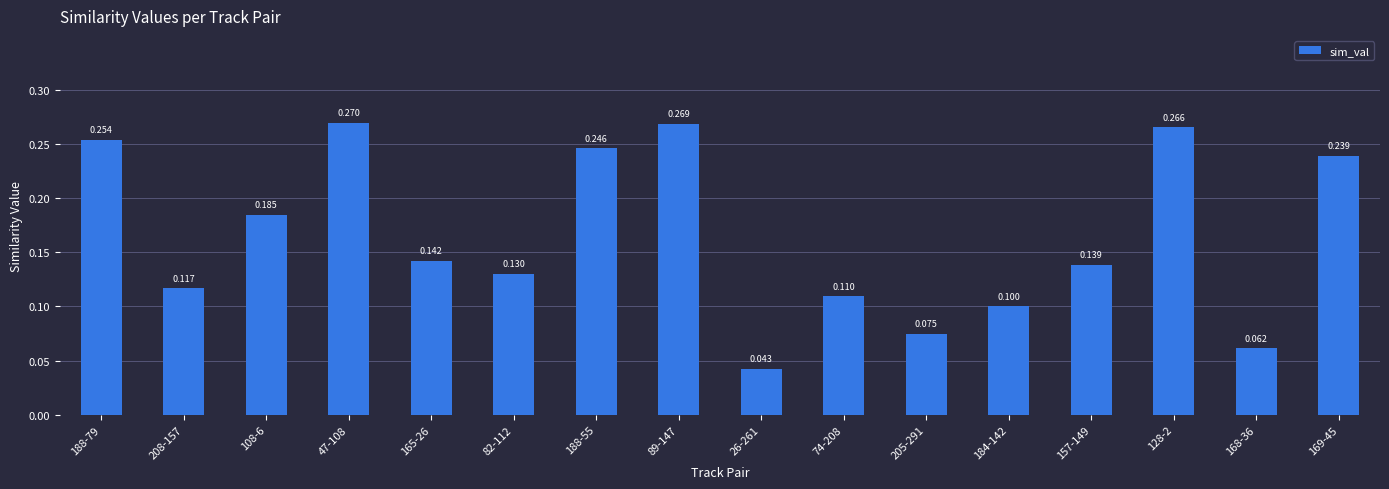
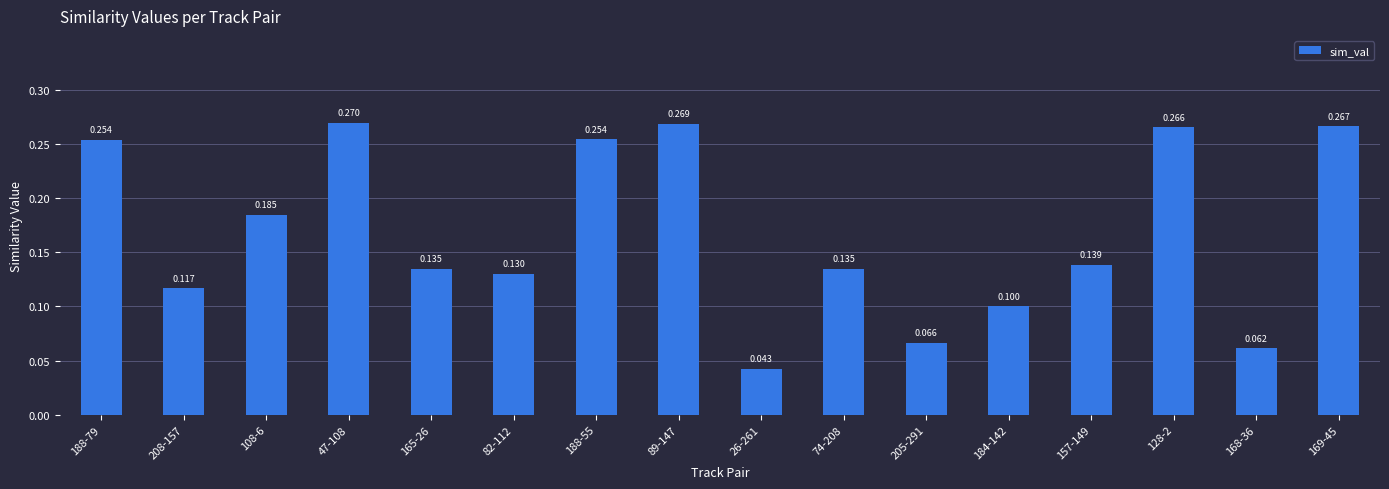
165-26: 0.142 -> 0.135
188-55: 0.246 -> 0.254
74-208: 0.110 -> 0.135
205-291: 0.075 -> 0.066
169-45: 0.239 -> 0.267
